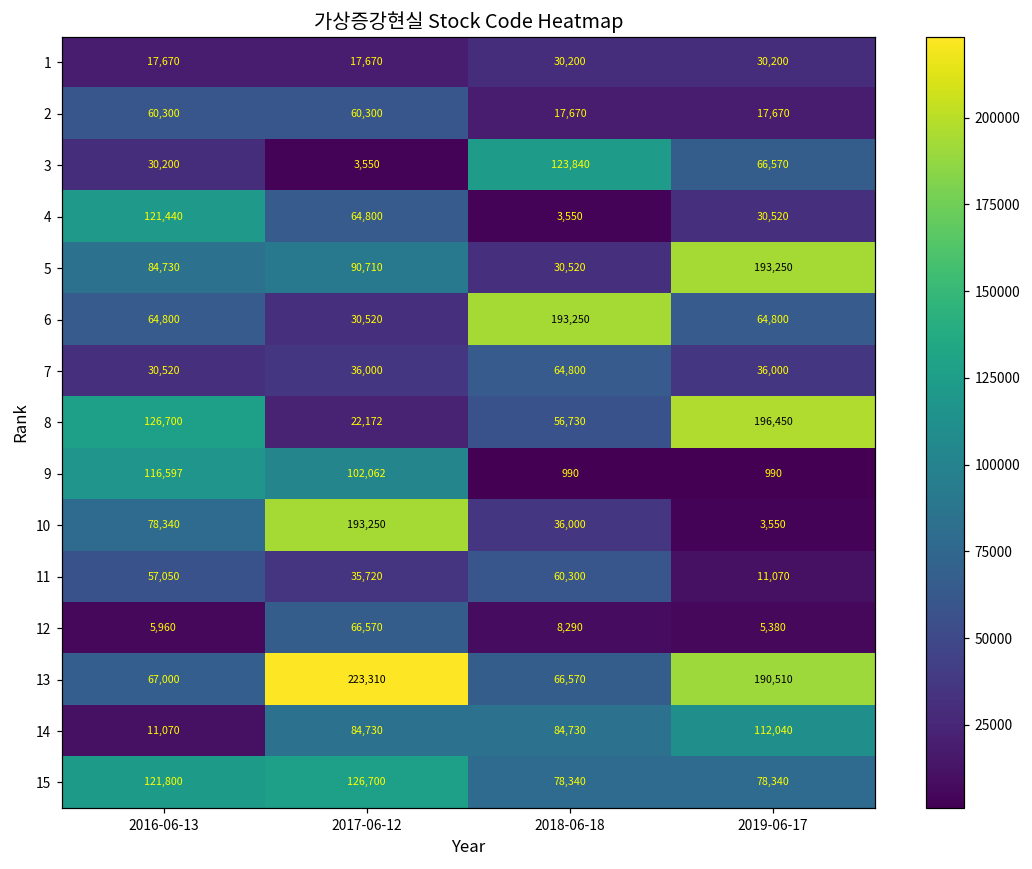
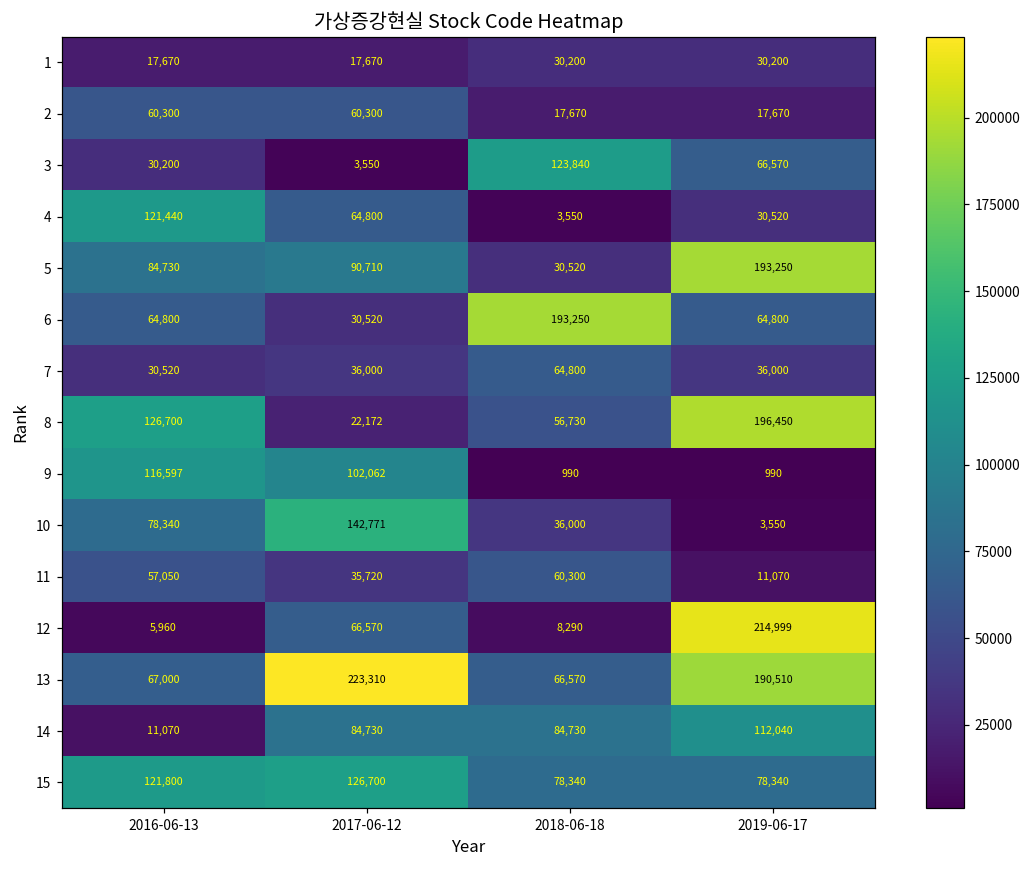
10, 2017-06-12: 193,250 -> 142,771
12, 2019-06-17: 5,380 -> 214,999
